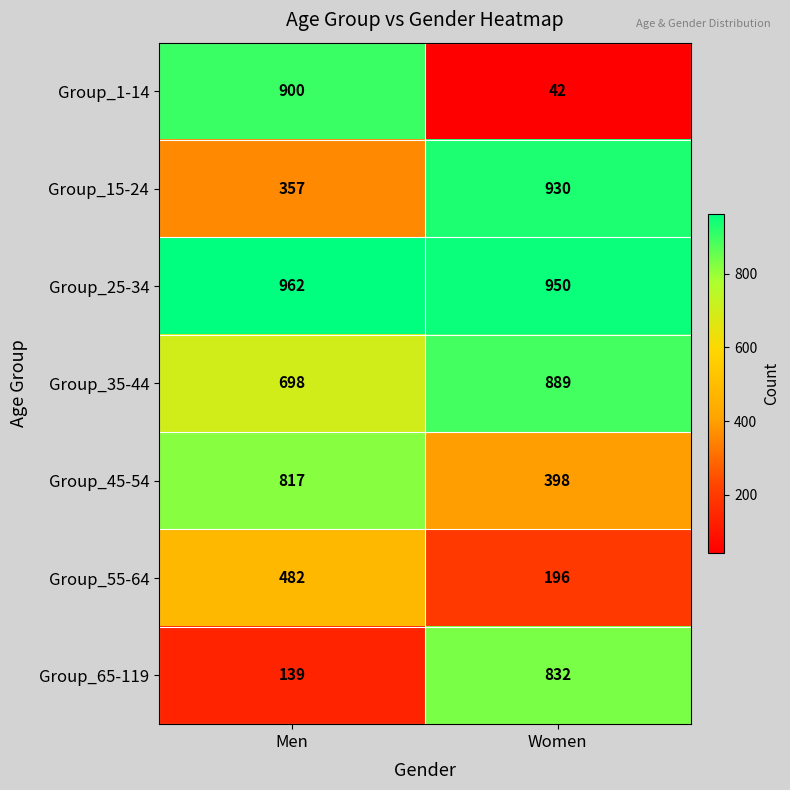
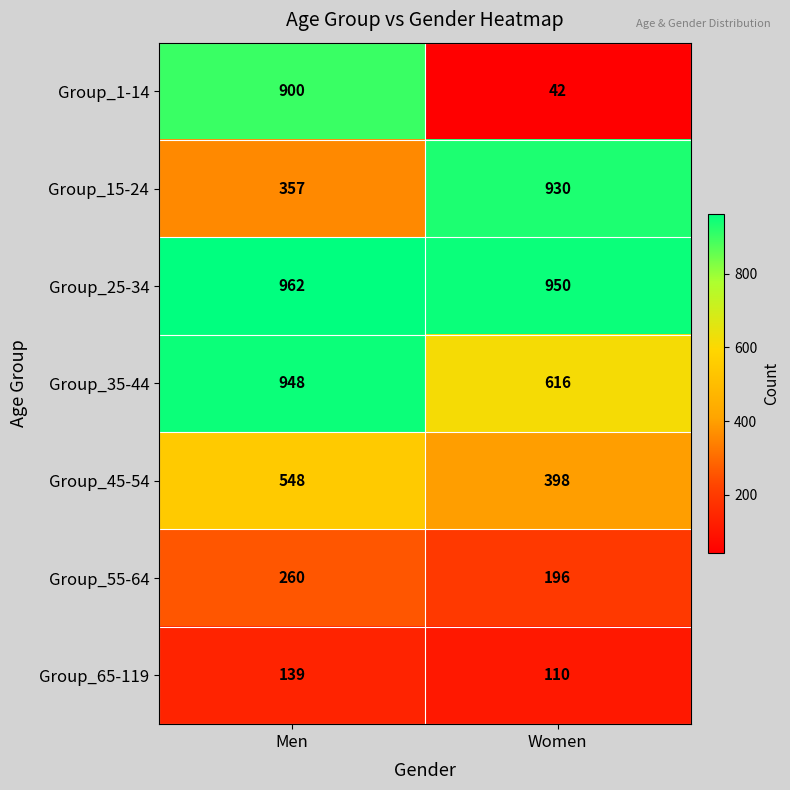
Group_35-44, Men: 698 -> 948
Group_35-44, Women: 889 -> 616
Group_45-54, Men: 817 -> 548
Group_55-64, Men: 482 -> 260
Group_65-119, Women: 832 -> 110
